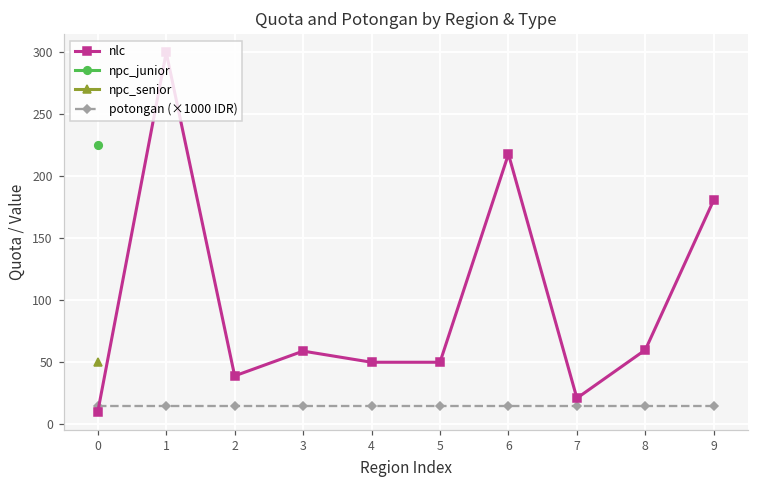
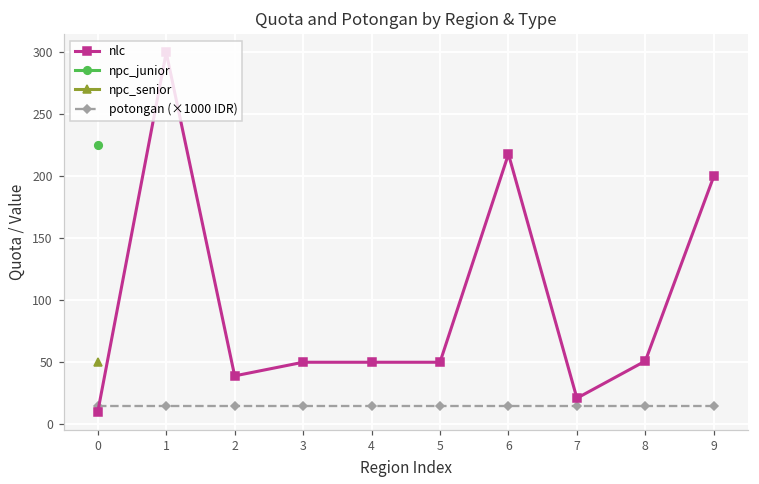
nlc, 3: 59 -> 50
nlc, 8: 60 -> 51
nlc, 9: 181 -> 200
